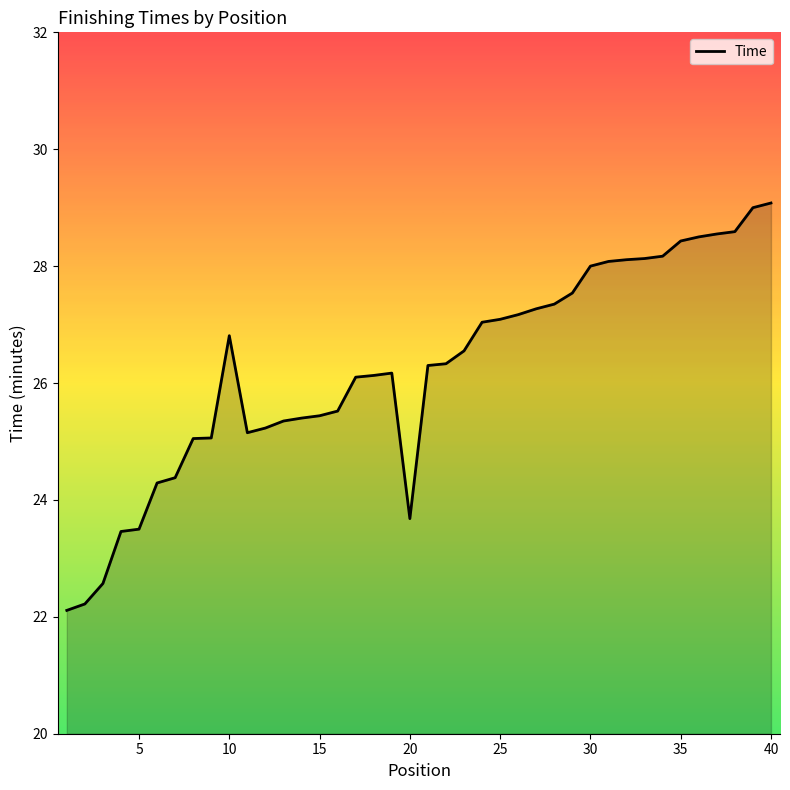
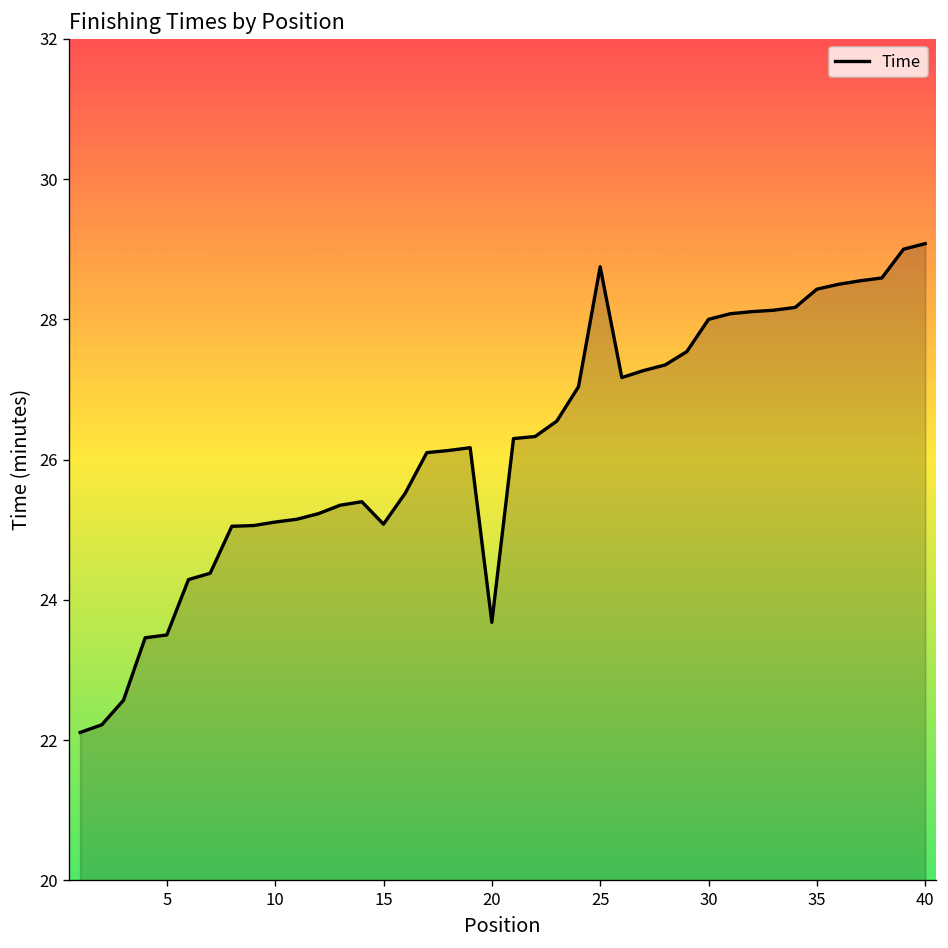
10: 26.8 -> 25.1
15: 25.4 -> 25.1
25: 27.1 -> 28.8
